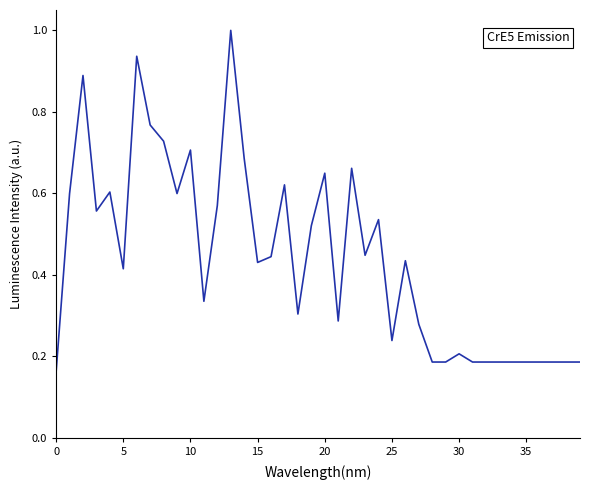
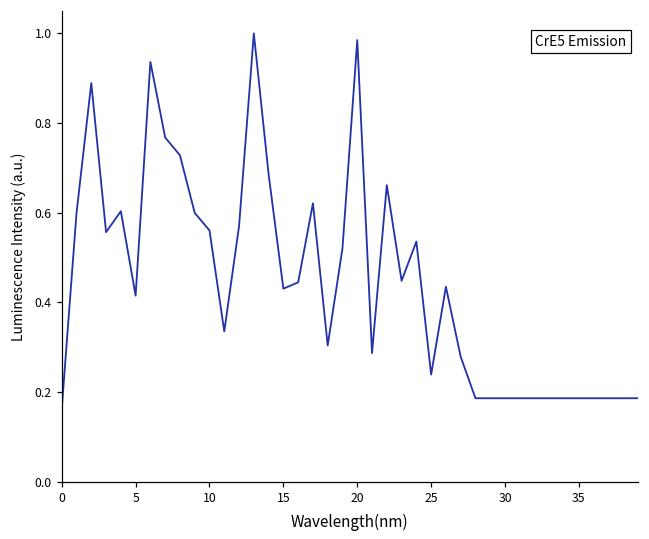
10: 0.71 -> 0.56
20: 0.65 -> 0.99
30: 0.21 -> 0.19
